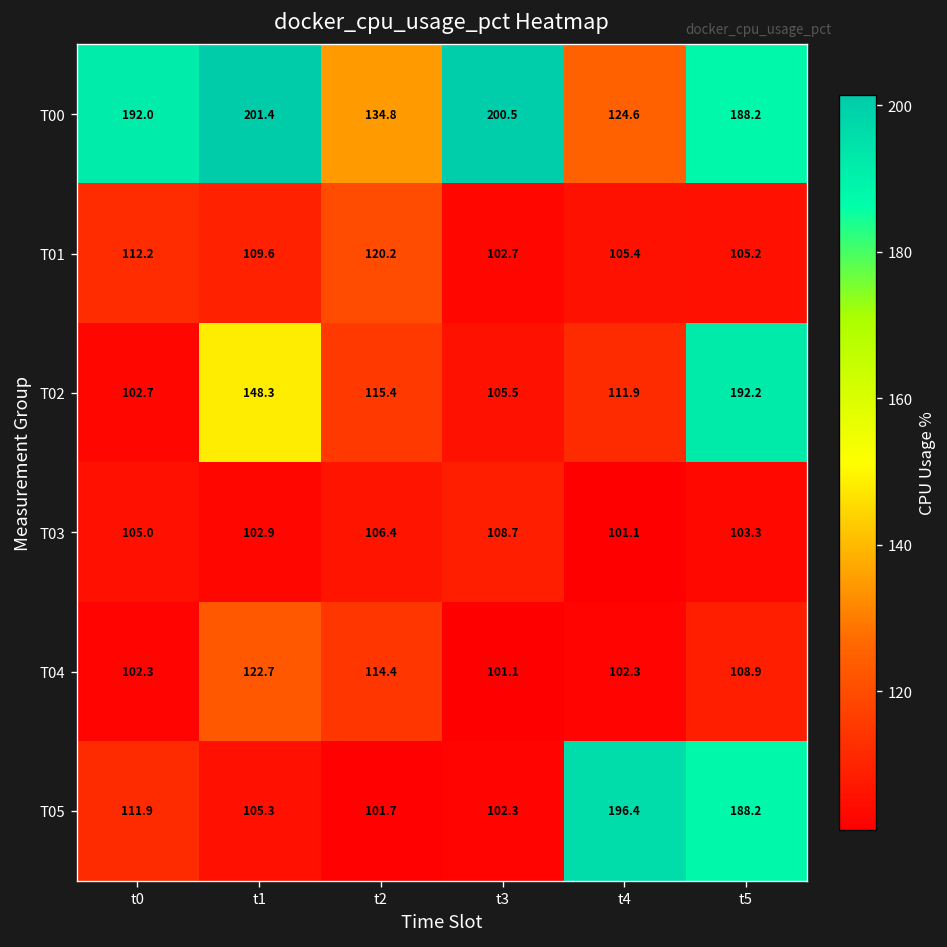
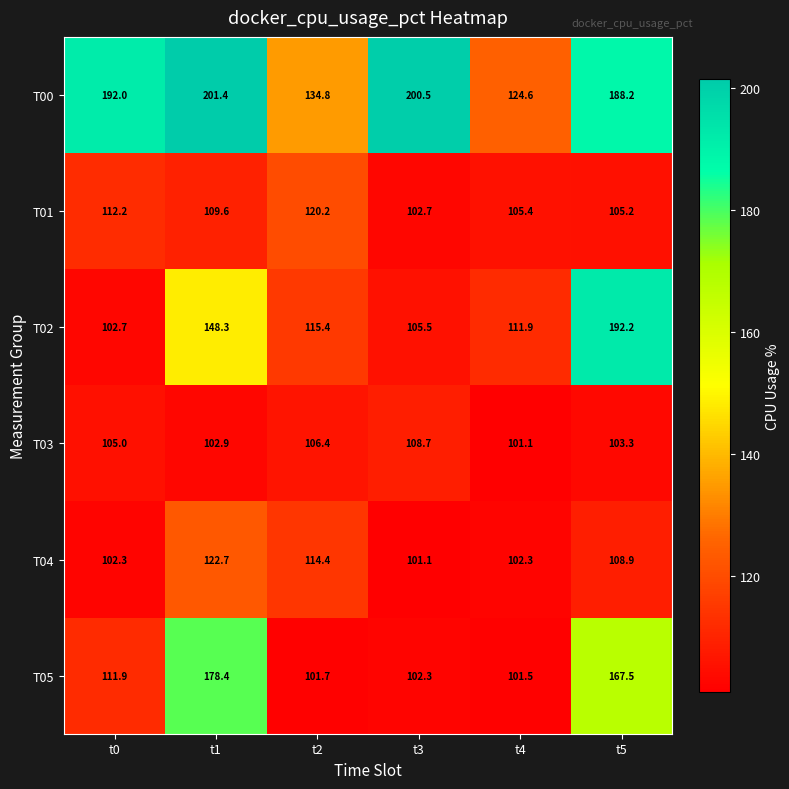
T05, t1: 105.3 -> 178.4
T05, t4: 196.4 -> 101.5
T05, t5: 188.2 -> 167.5
